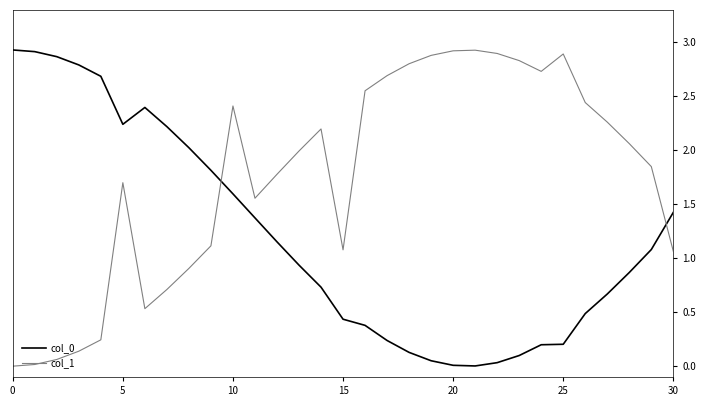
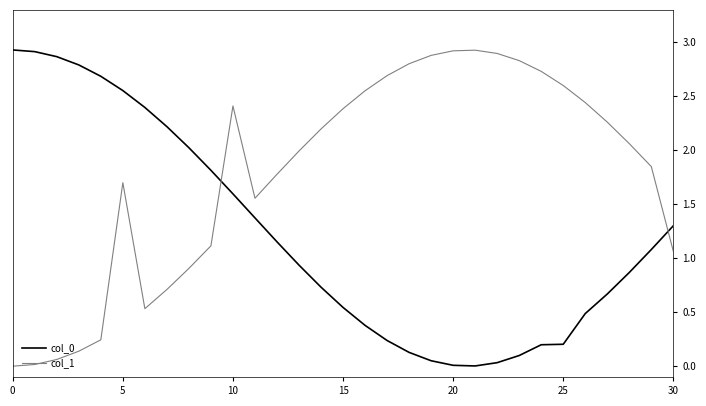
col_0, 5: 2.24 -> 2.55
col_0, 15: 0.44 -> 0.54
col_1, 15: 1.08 -> 2.38
col_1, 25: 2.89 -> 2.60
col_0, 30: 1.42 -> 1.30
